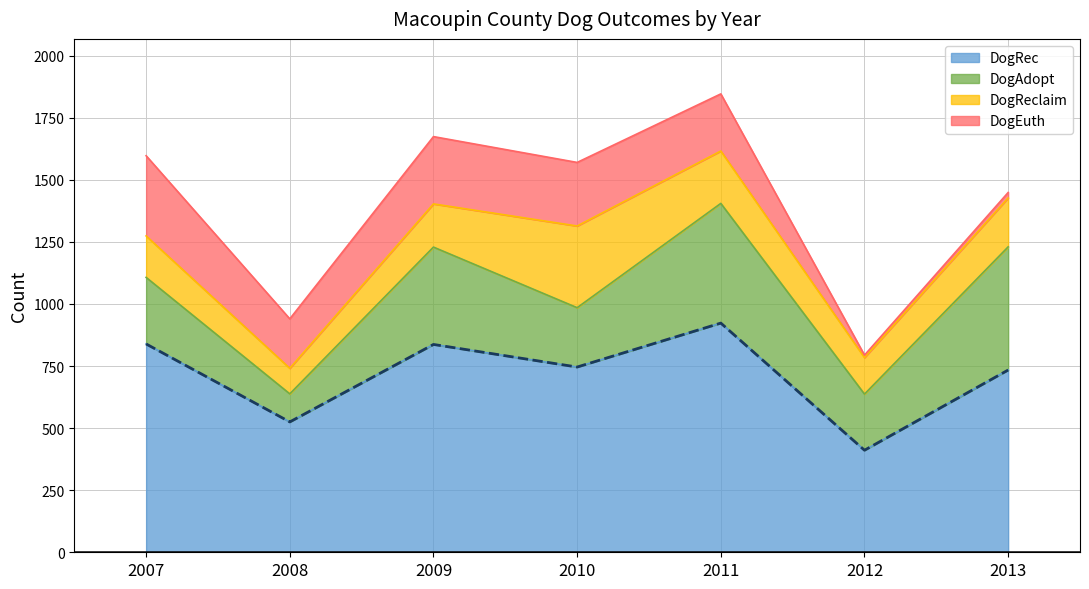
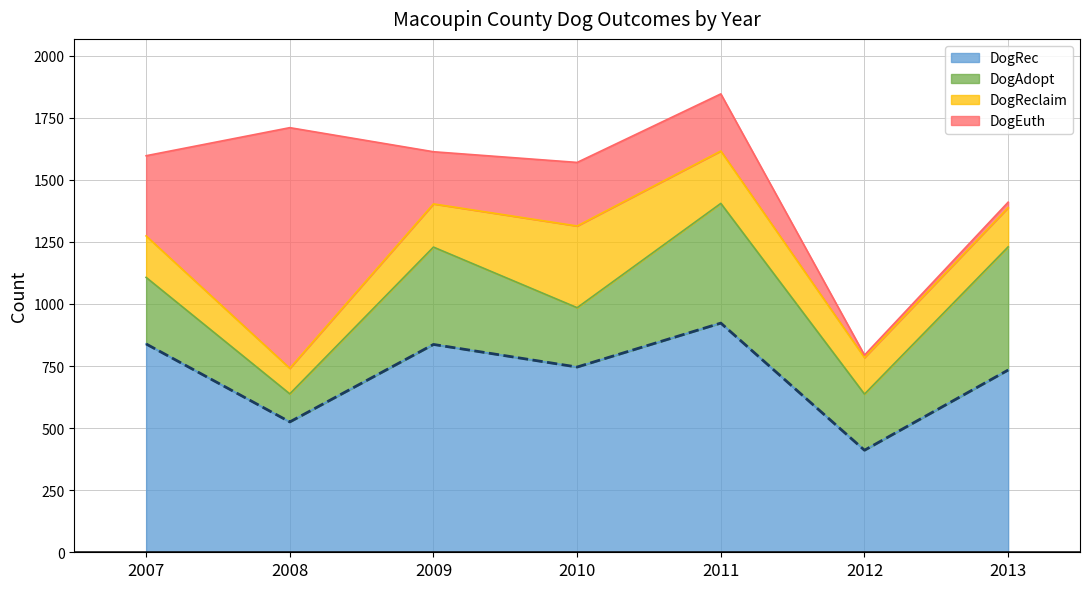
DogEuth, 2008: 200 -> 970
DogEuth, 2009: 270 -> 210
DogReclaim, 2013: 200 -> 160
